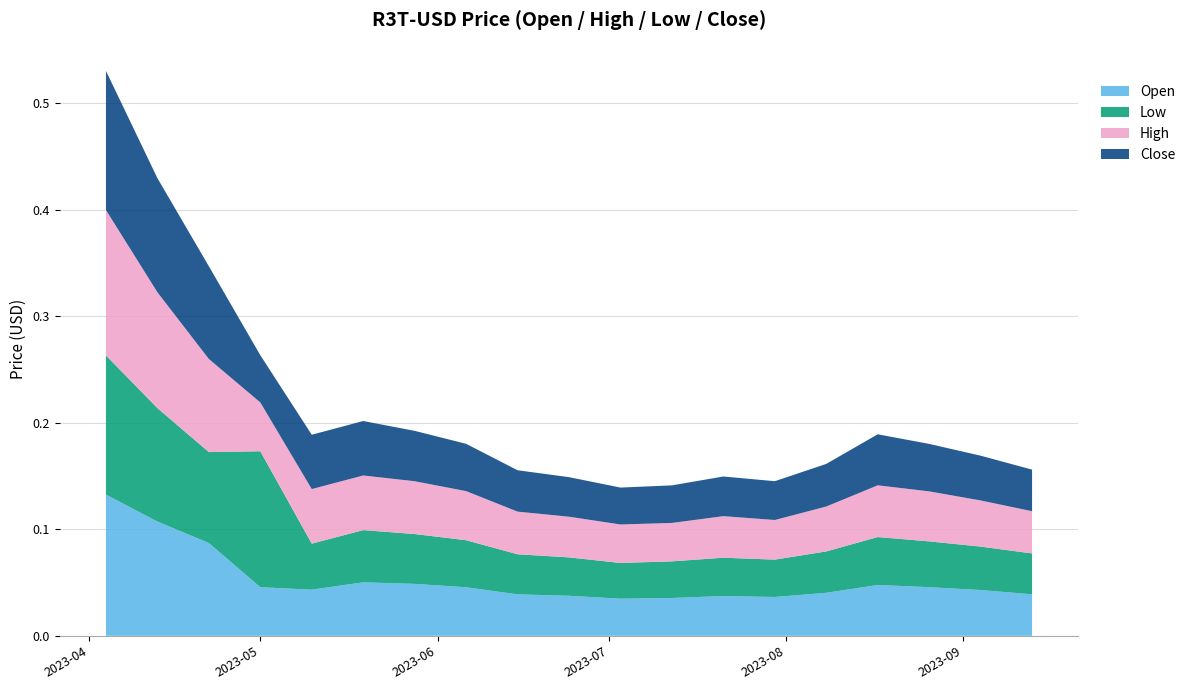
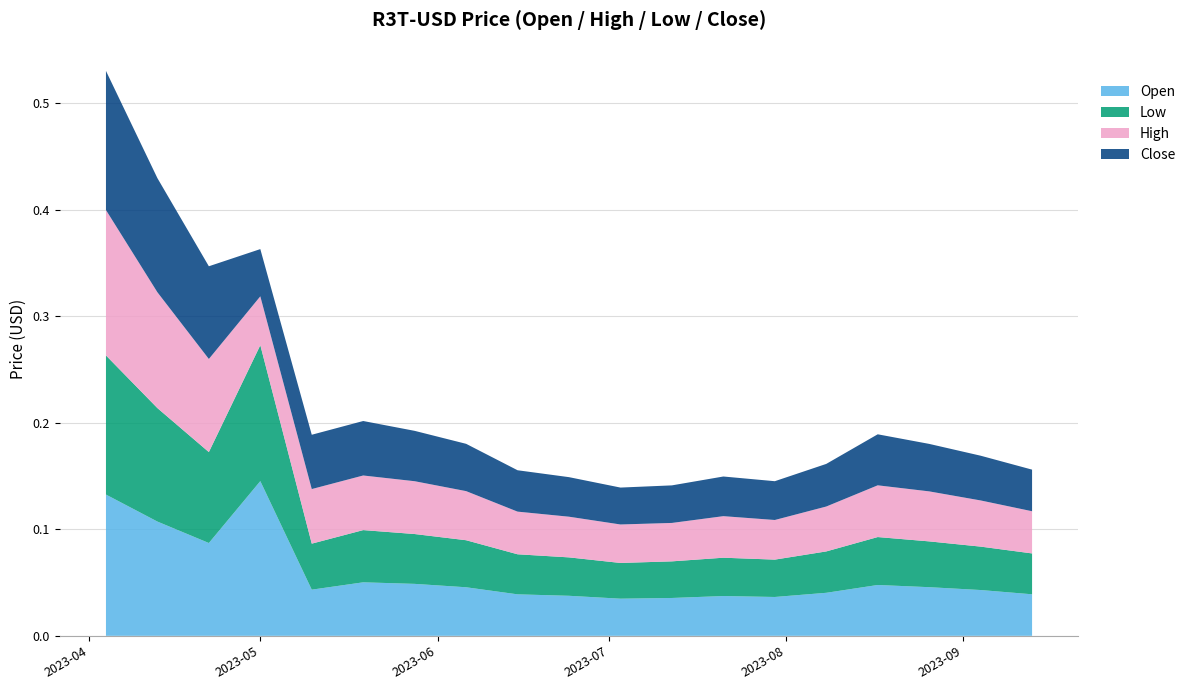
Open, 2023-05: 0.046 -> 0.145
